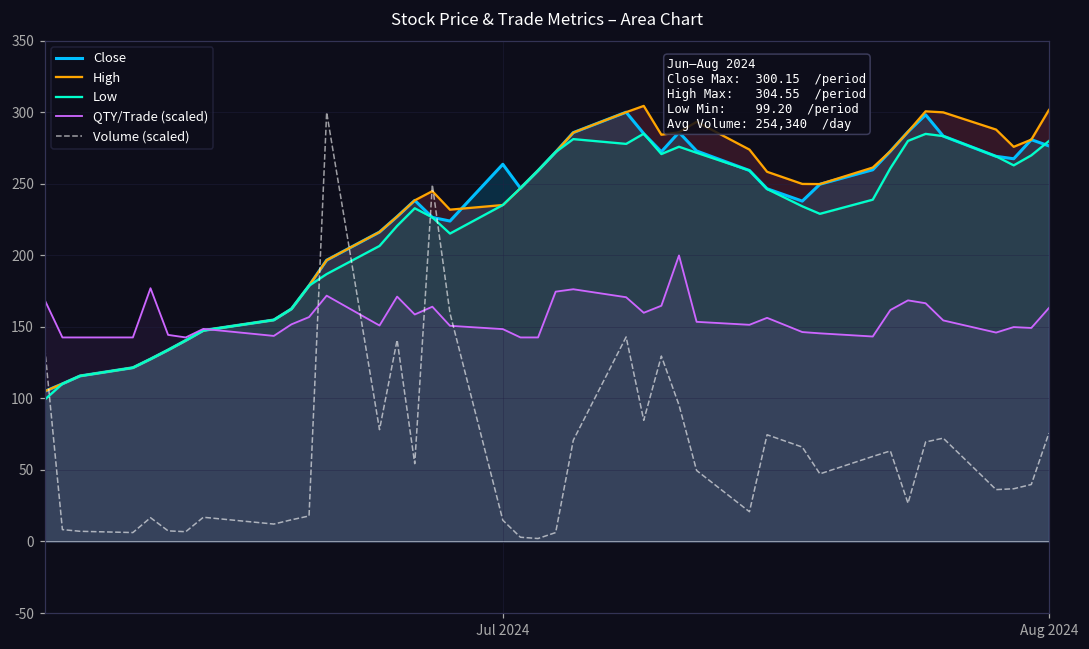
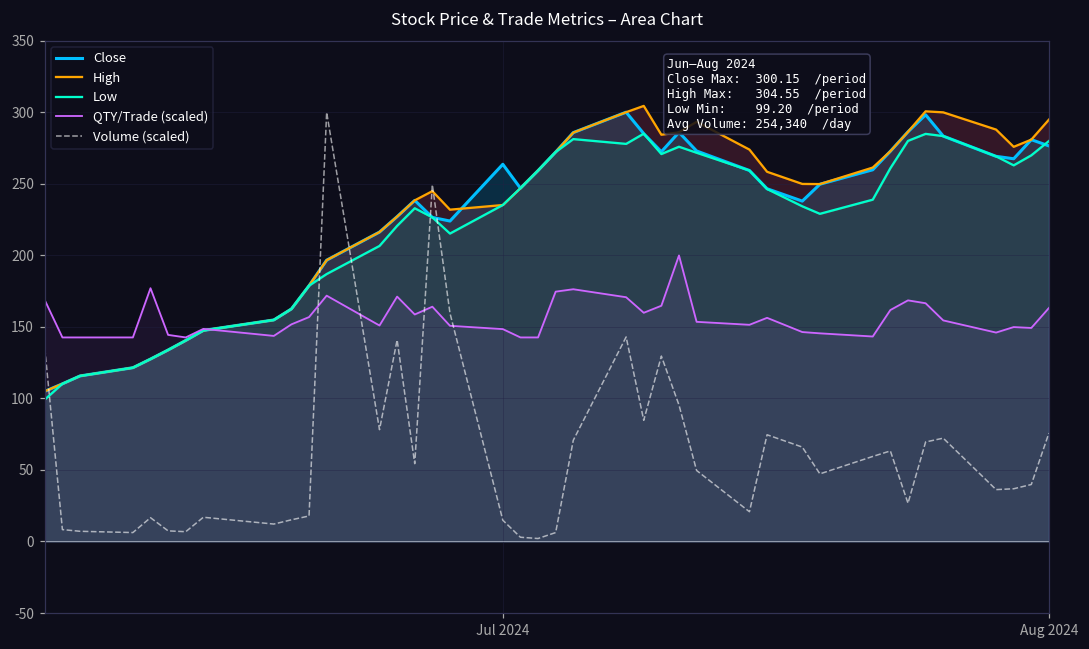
High, Aug 2024: 302 -> 295
